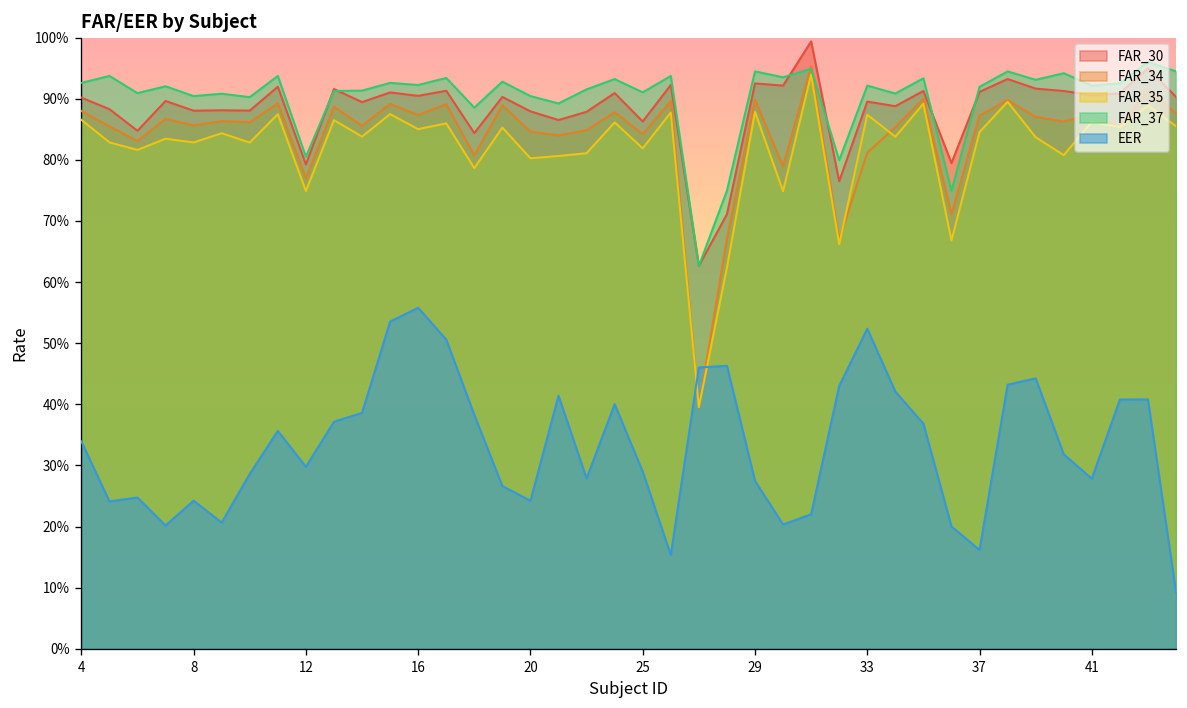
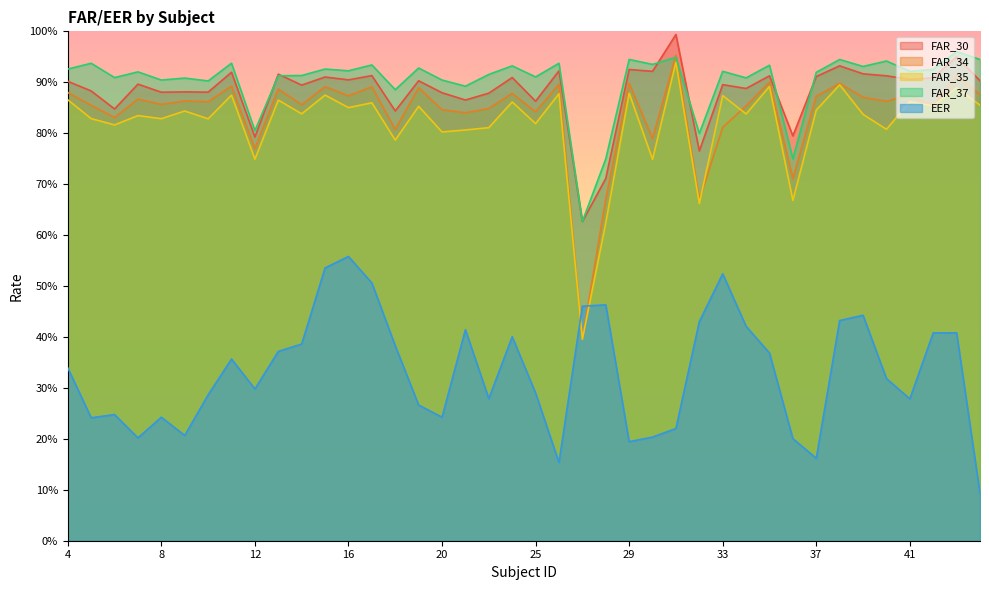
EER, 29: 27% -> 19%
